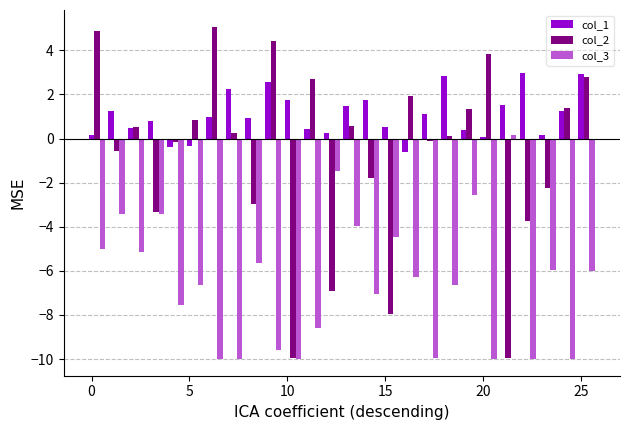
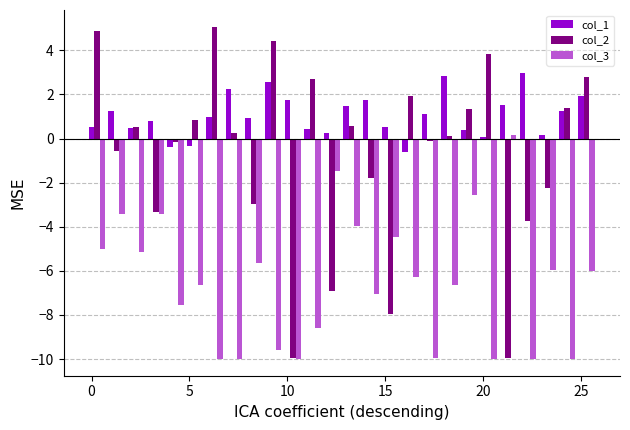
col_1, 0: 0.2 -> 0.5
col_1, 25: 2.9 -> 1.9
